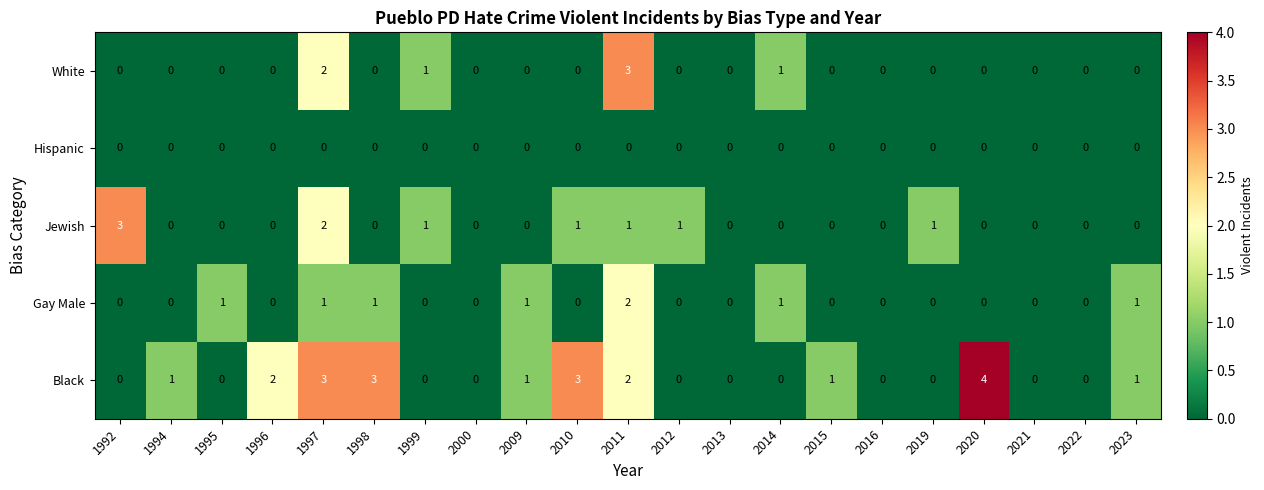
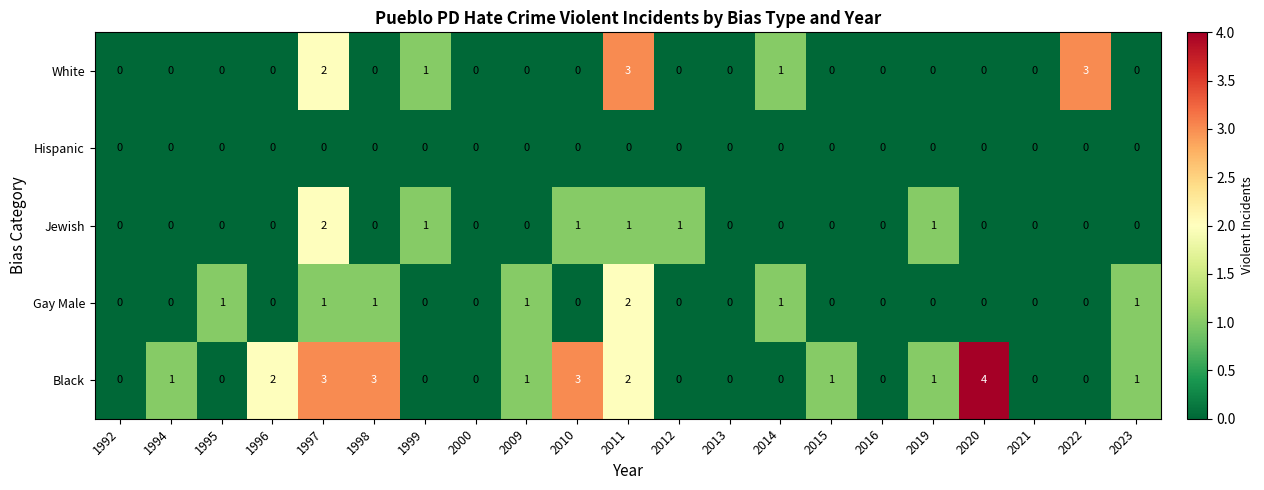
White, 2022: 0 -> 3
Jewish, 1992: 3 -> 0
Black, 2019: 0 -> 1
